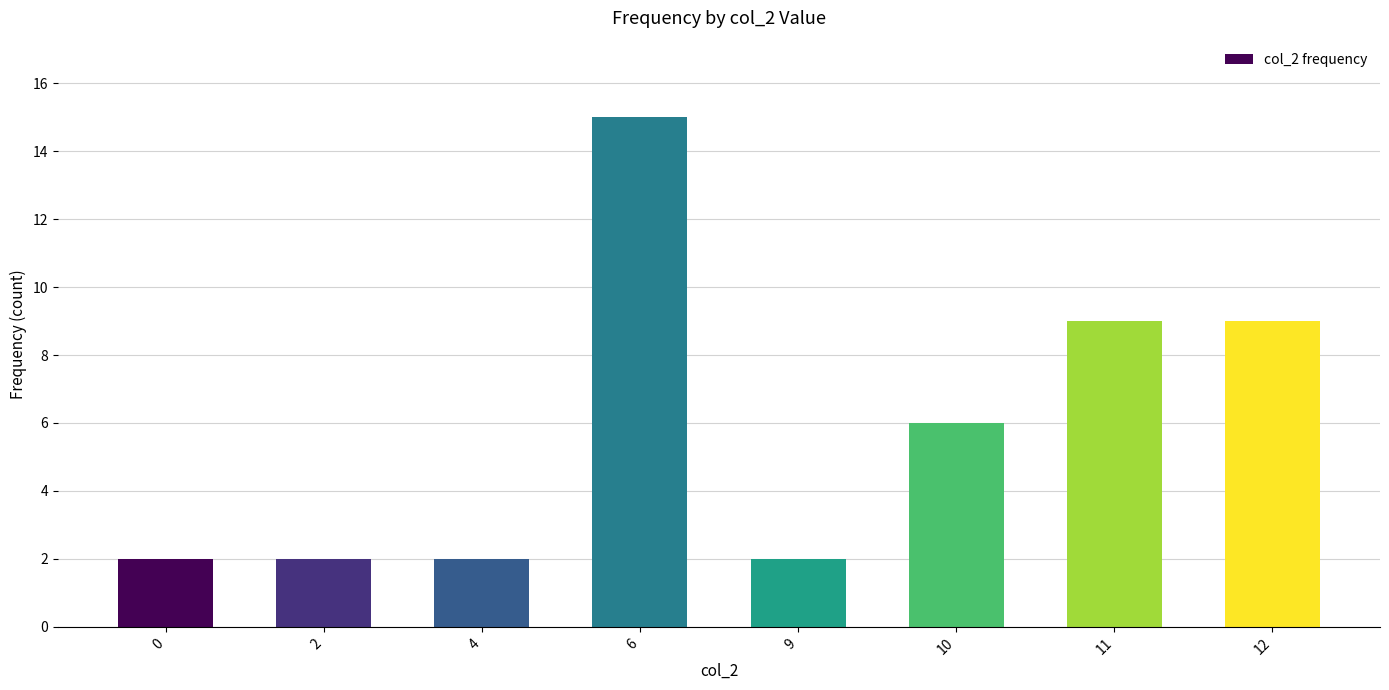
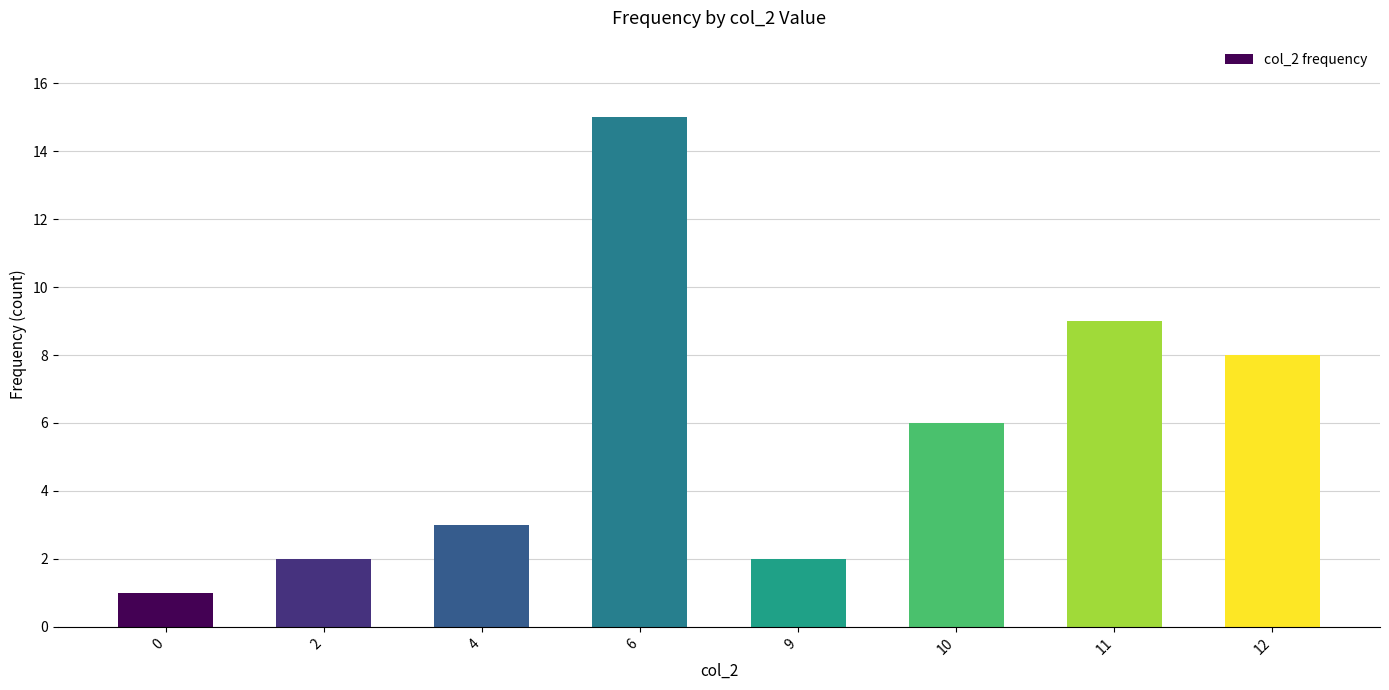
0: 2 -> 1
4: 2 -> 3
12: 9 -> 8
